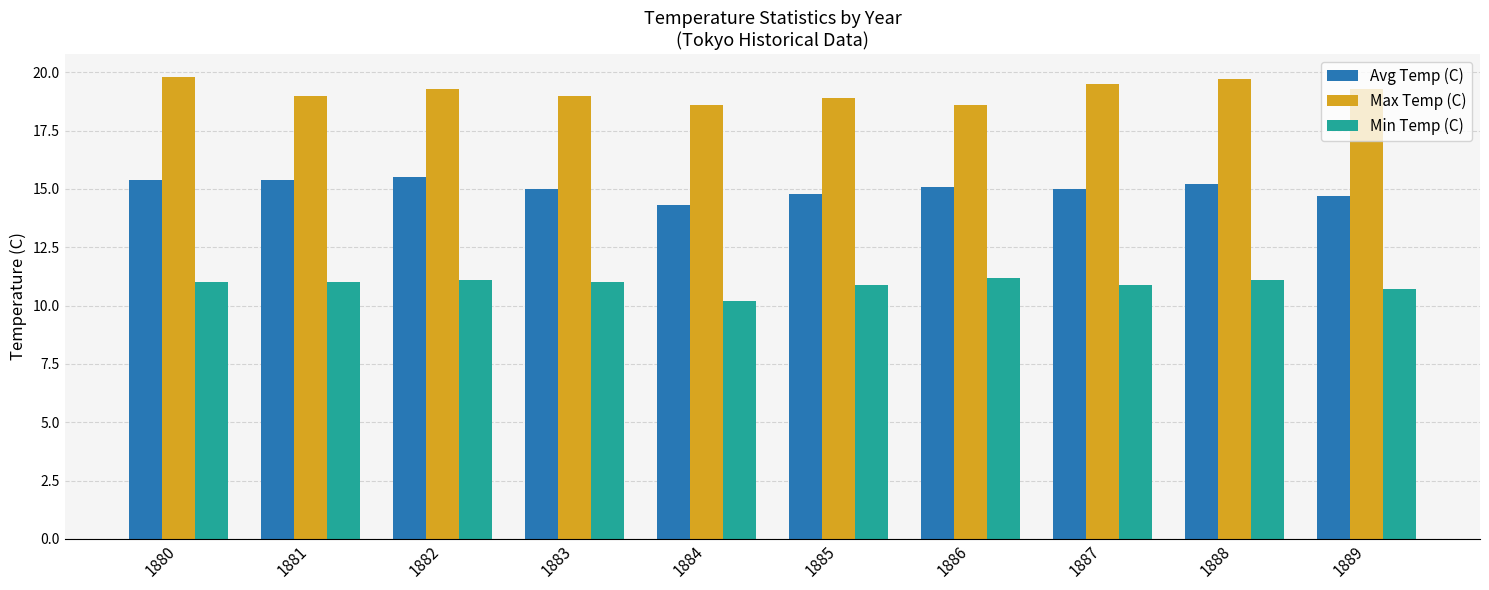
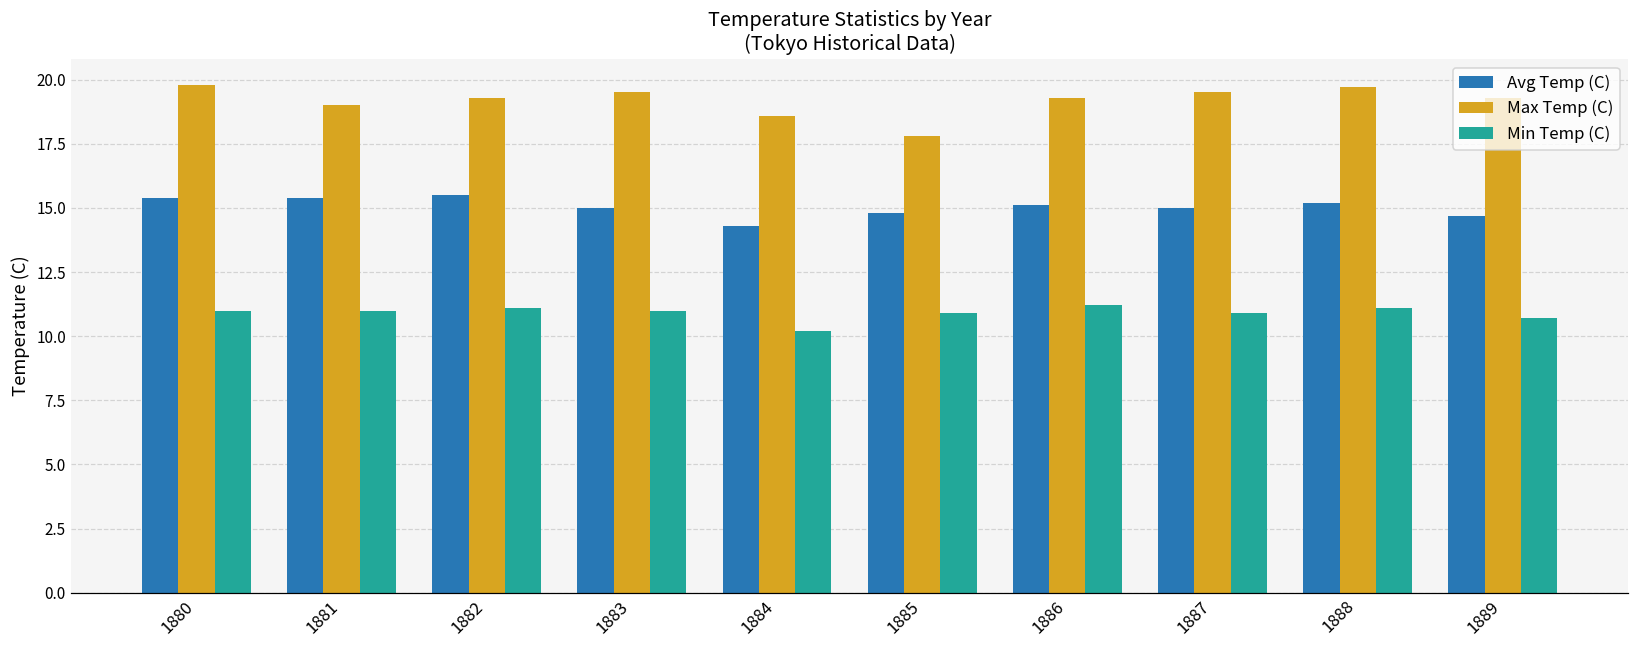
Max Temp (C), 1883: 19.0 -> 19.5
Max Temp (C), 1885: 18.9 -> 17.8
Max Temp (C), 1886: 18.6 -> 19.3
